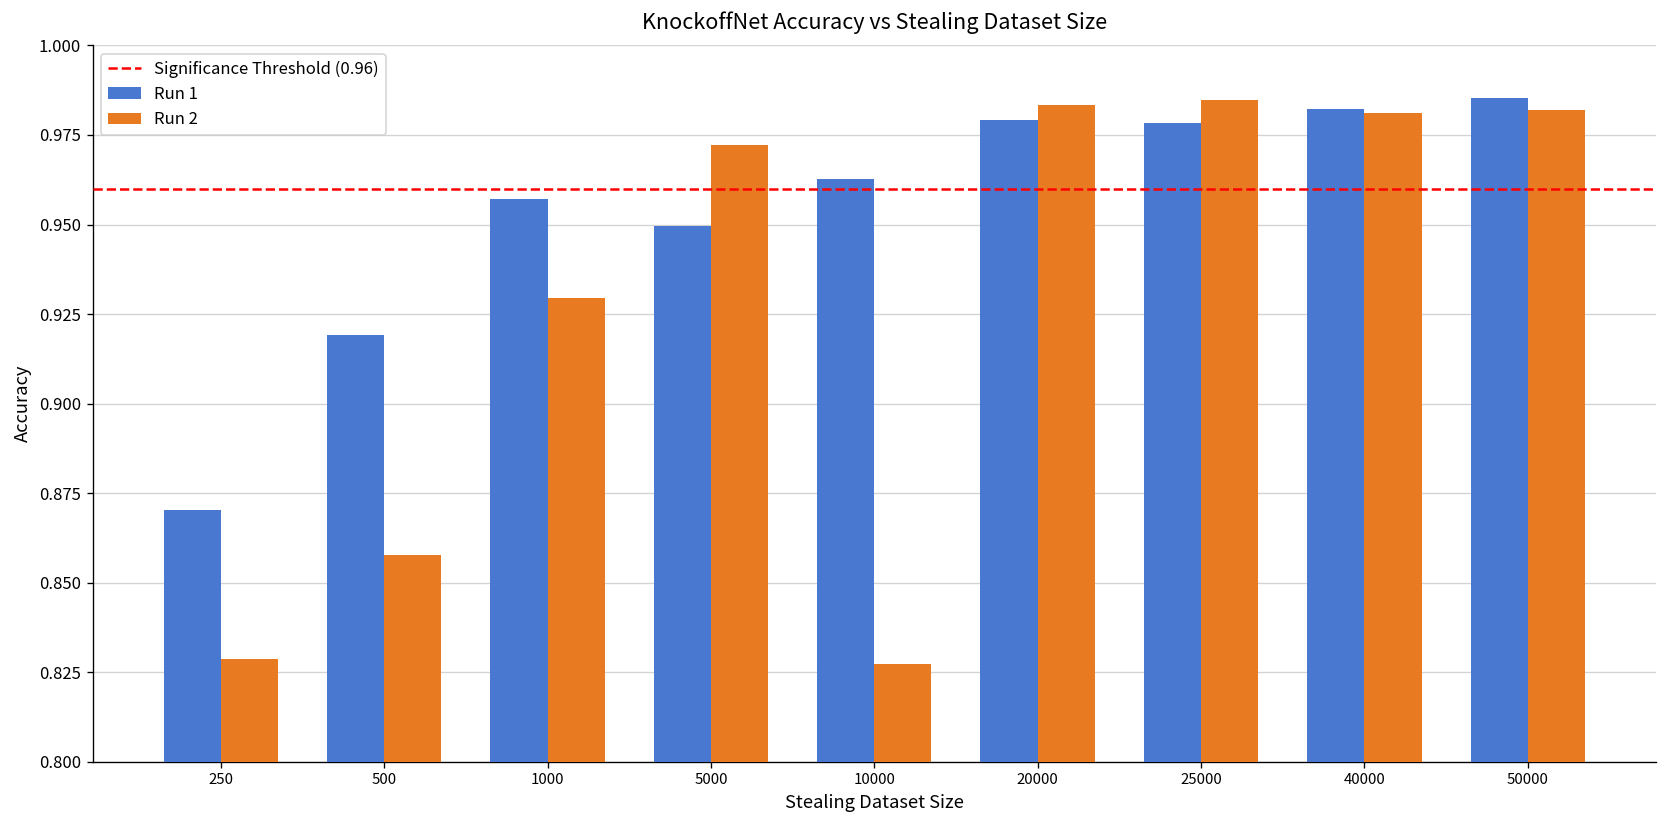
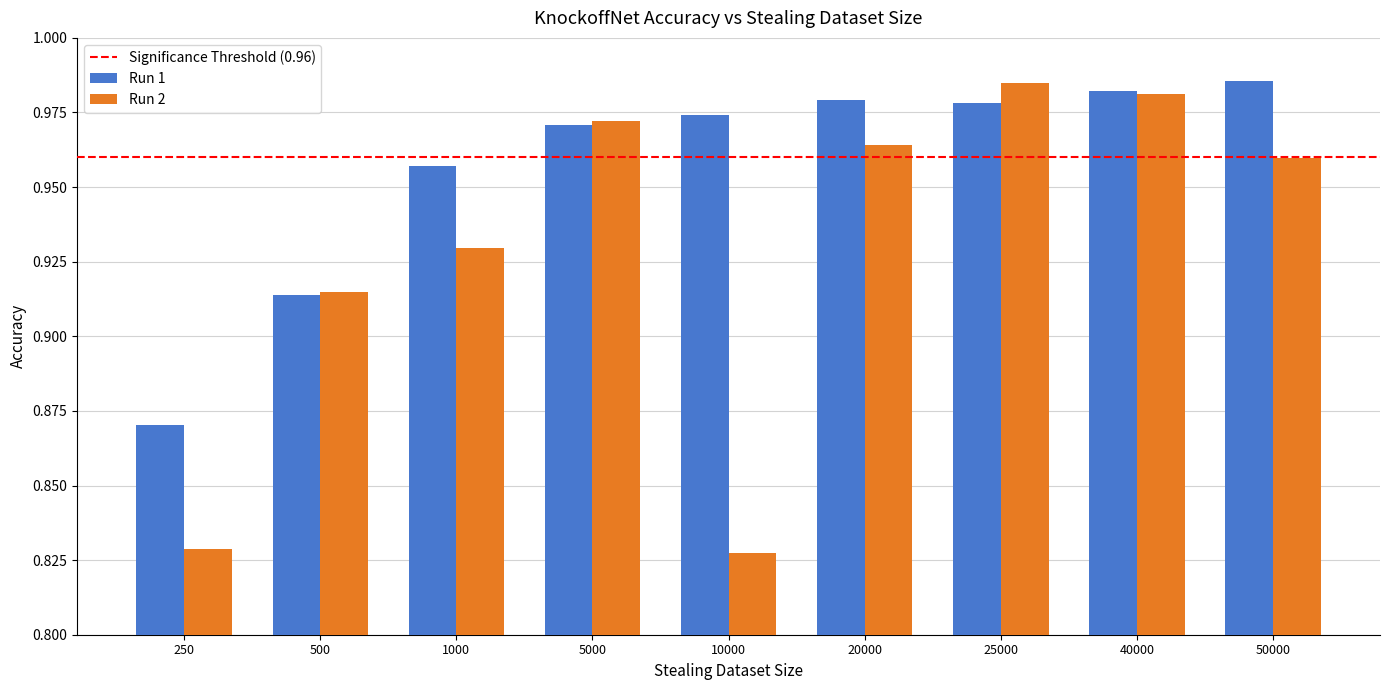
Run 1, 500: 0.919 -> 0.914
Run 2, 500: 0.858 -> 0.915
Run 1, 5000: 0.950 -> 0.971
Run 1, 10000: 0.963 -> 0.974
Run 2, 20000: 0.983 -> 0.964
Run 2, 50000: 0.982 -> 0.960
